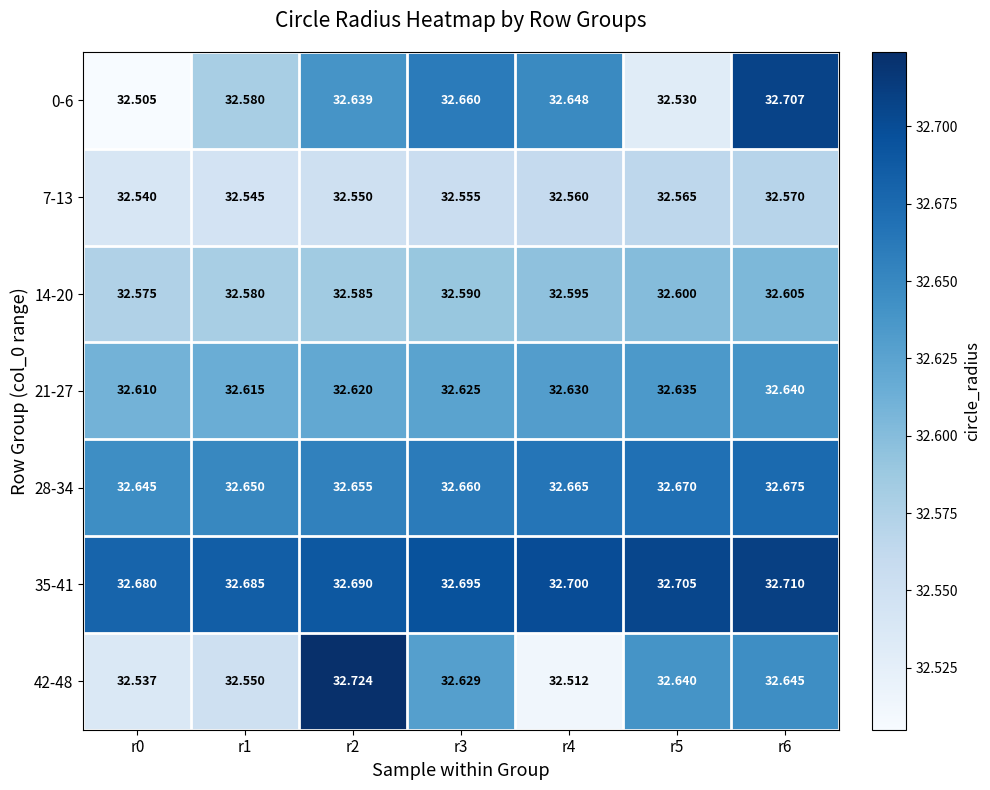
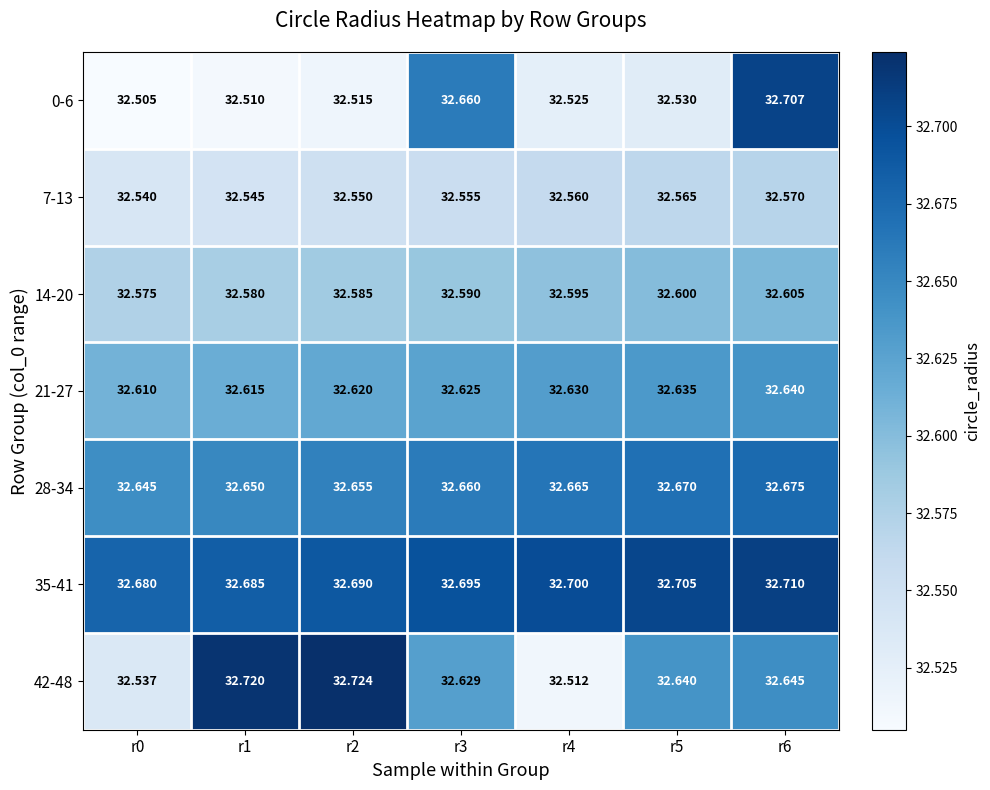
0-6, r1: 32.580 -> 32.510
0-6, r2: 32.639 -> 32.515
0-6, r4: 32.648 -> 32.525
42-48, r1: 32.550 -> 32.720
